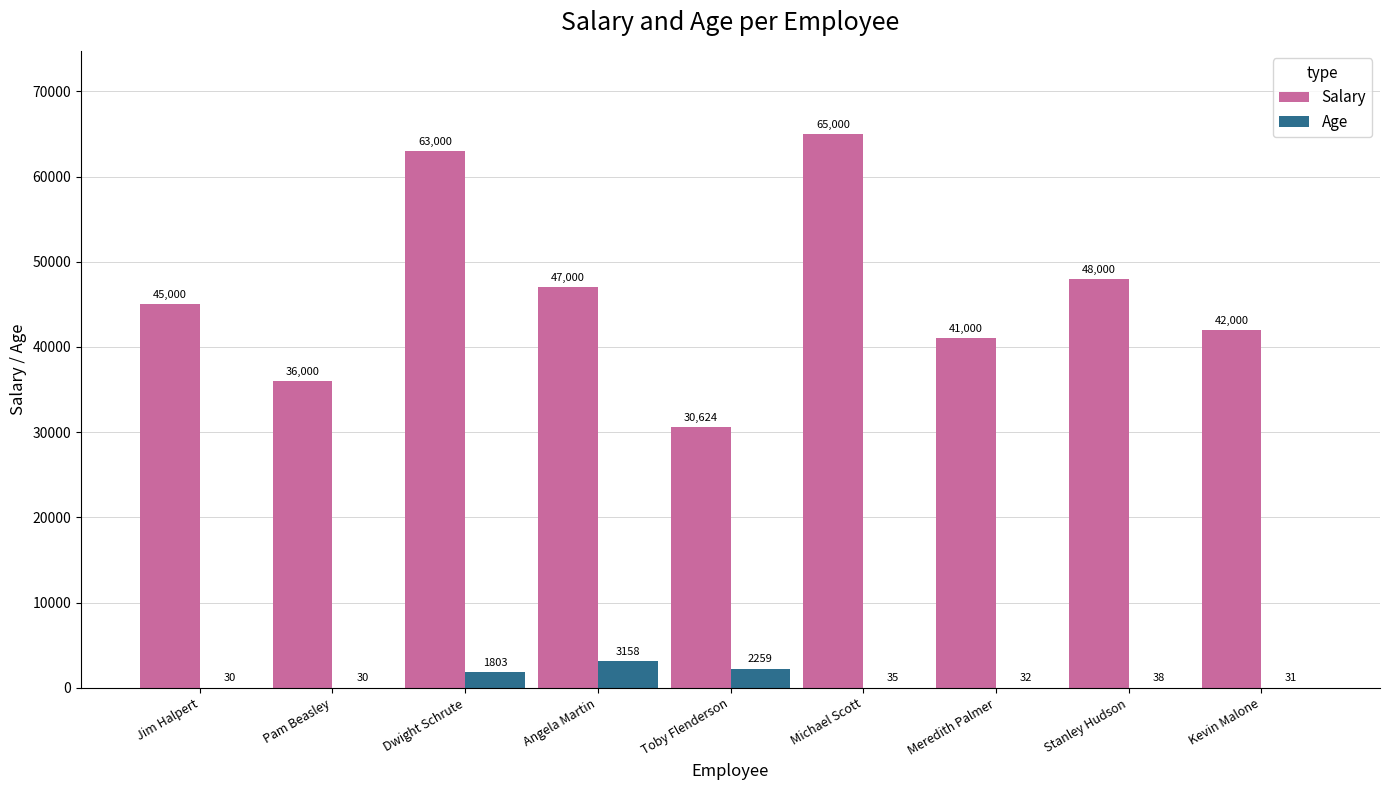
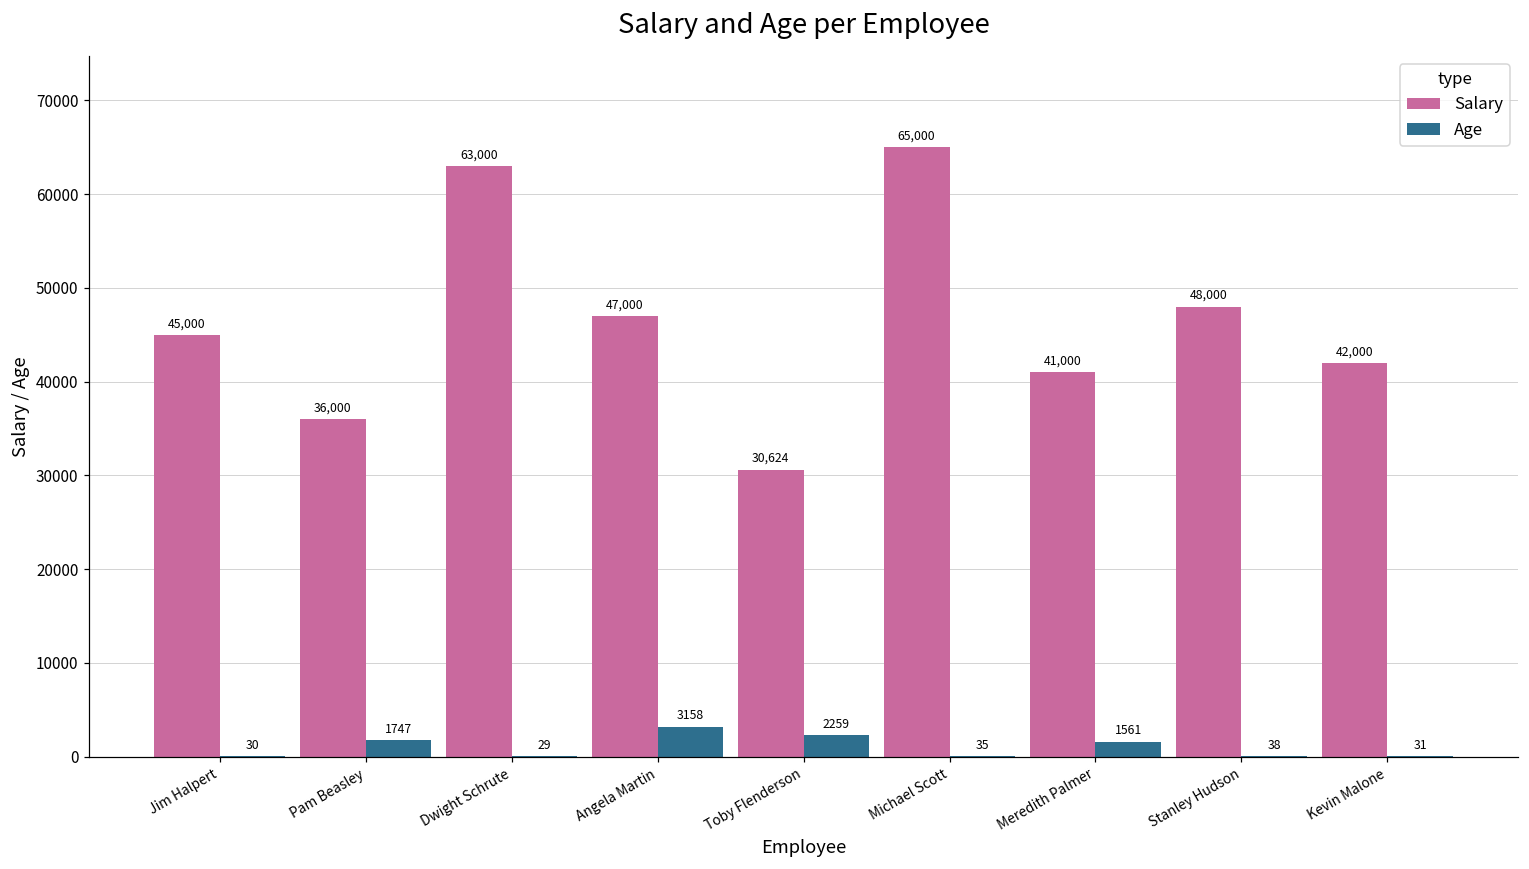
Age, Pam Beasley: 30 -> 1747
Age, Dwight Schrute: 1803 -> 29
Age, Meredith Palmer: 32 -> 1561
